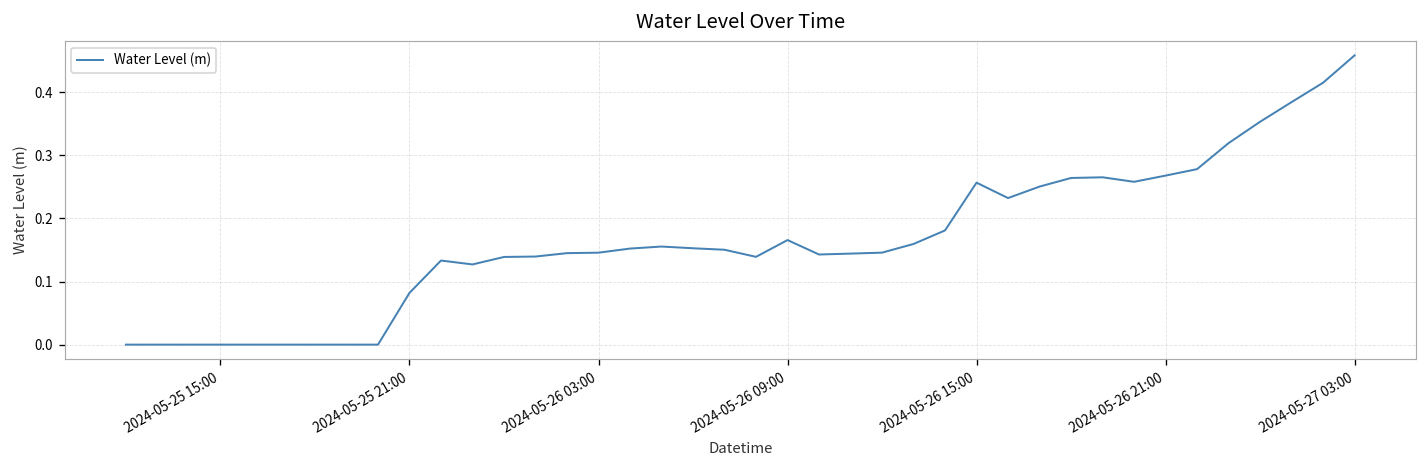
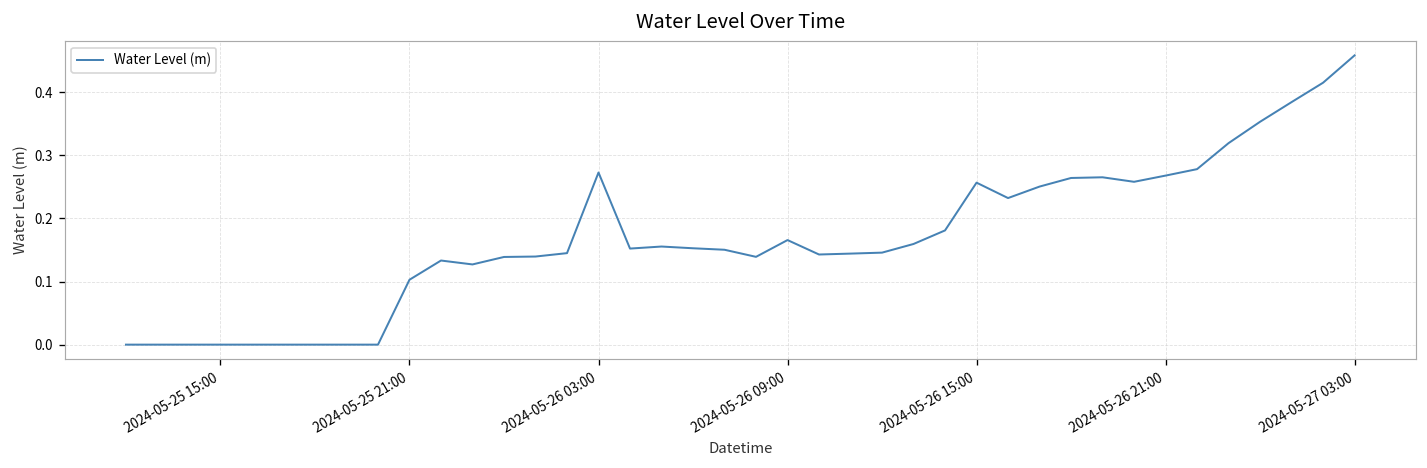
2024-05-25 21:00: 0.08 -> 0.10
2024-05-26 03:00: 0.15 -> 0.27
